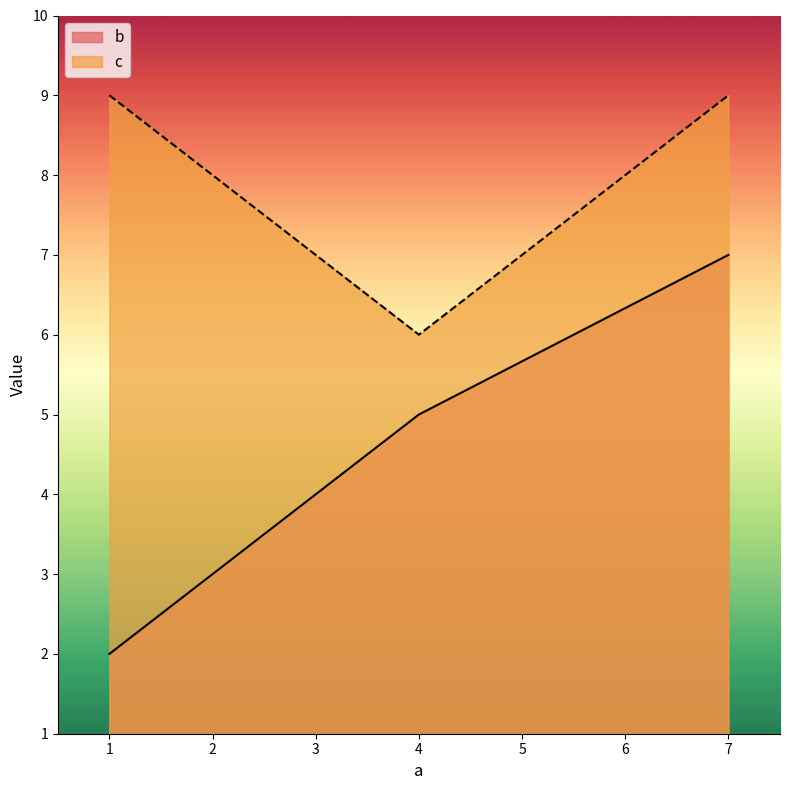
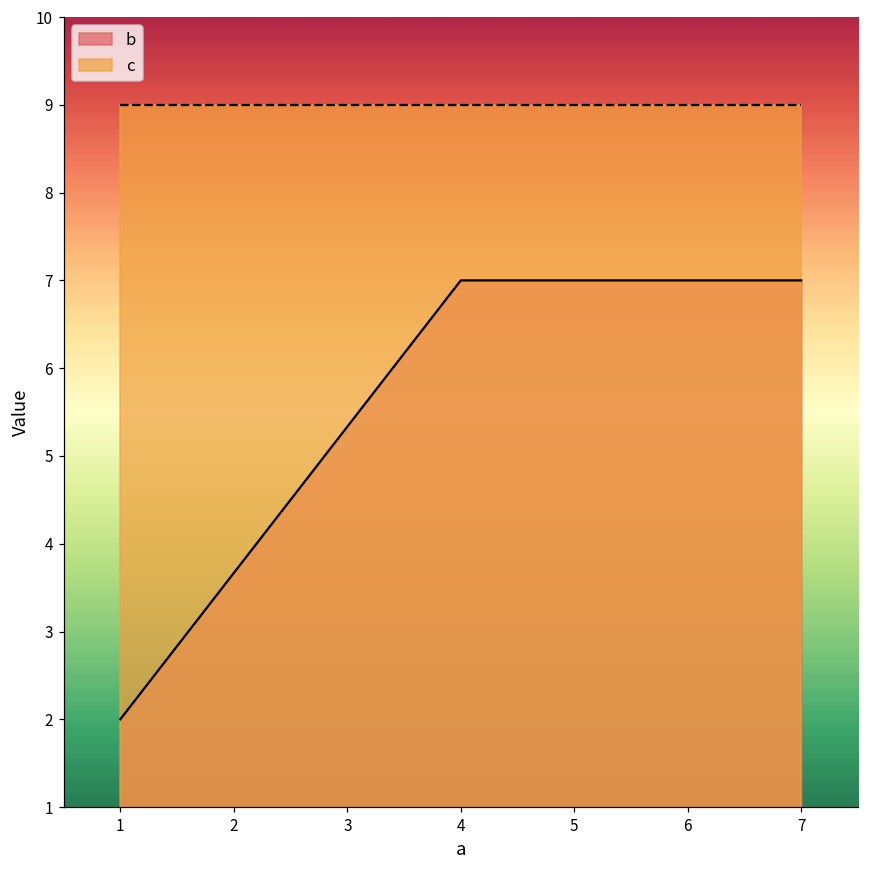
b, 4: 5 -> 7
c, 4: 6 -> 9
